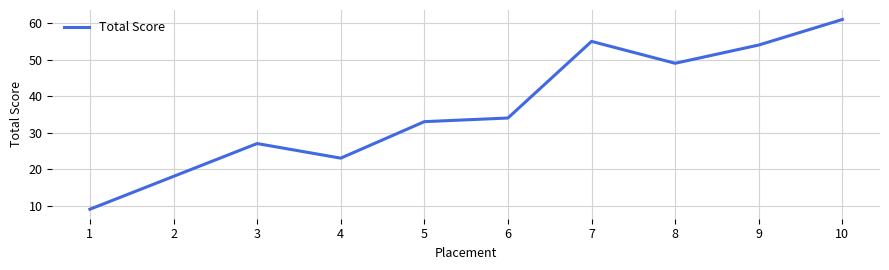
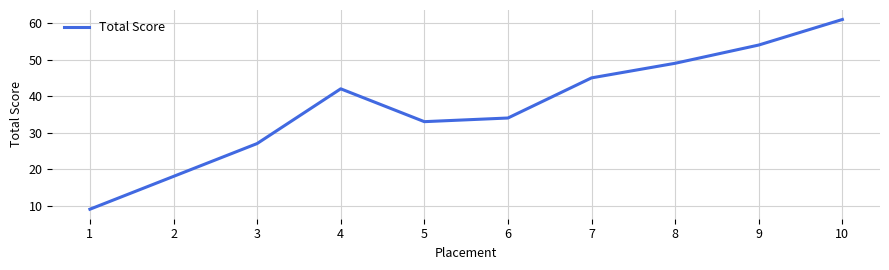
4: 23 -> 42
7: 55 -> 45
